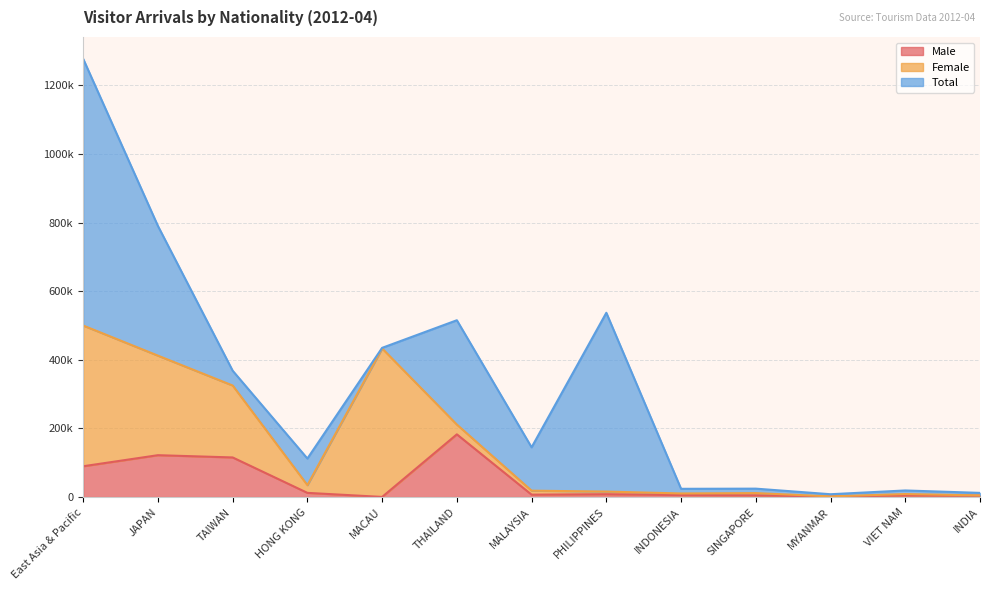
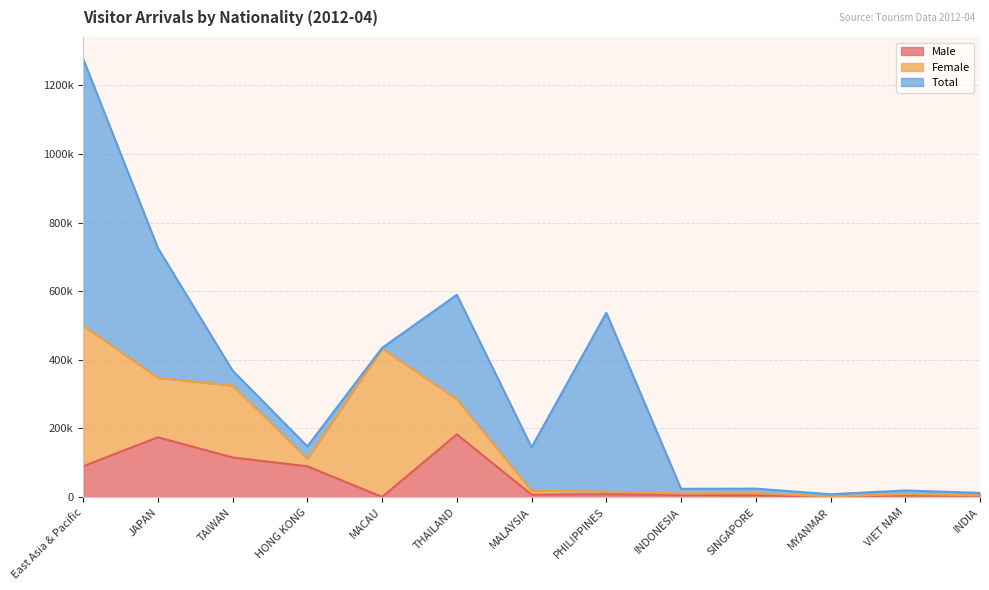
Male, JAPAN: 120000 -> 170000
Female, JAPAN: 290000 -> 170000
Male, HONG KONG: 10000 -> 90000
Total, HONG KONG: 80000 -> 40000
Female, THAILAND: 30000 -> 100000
